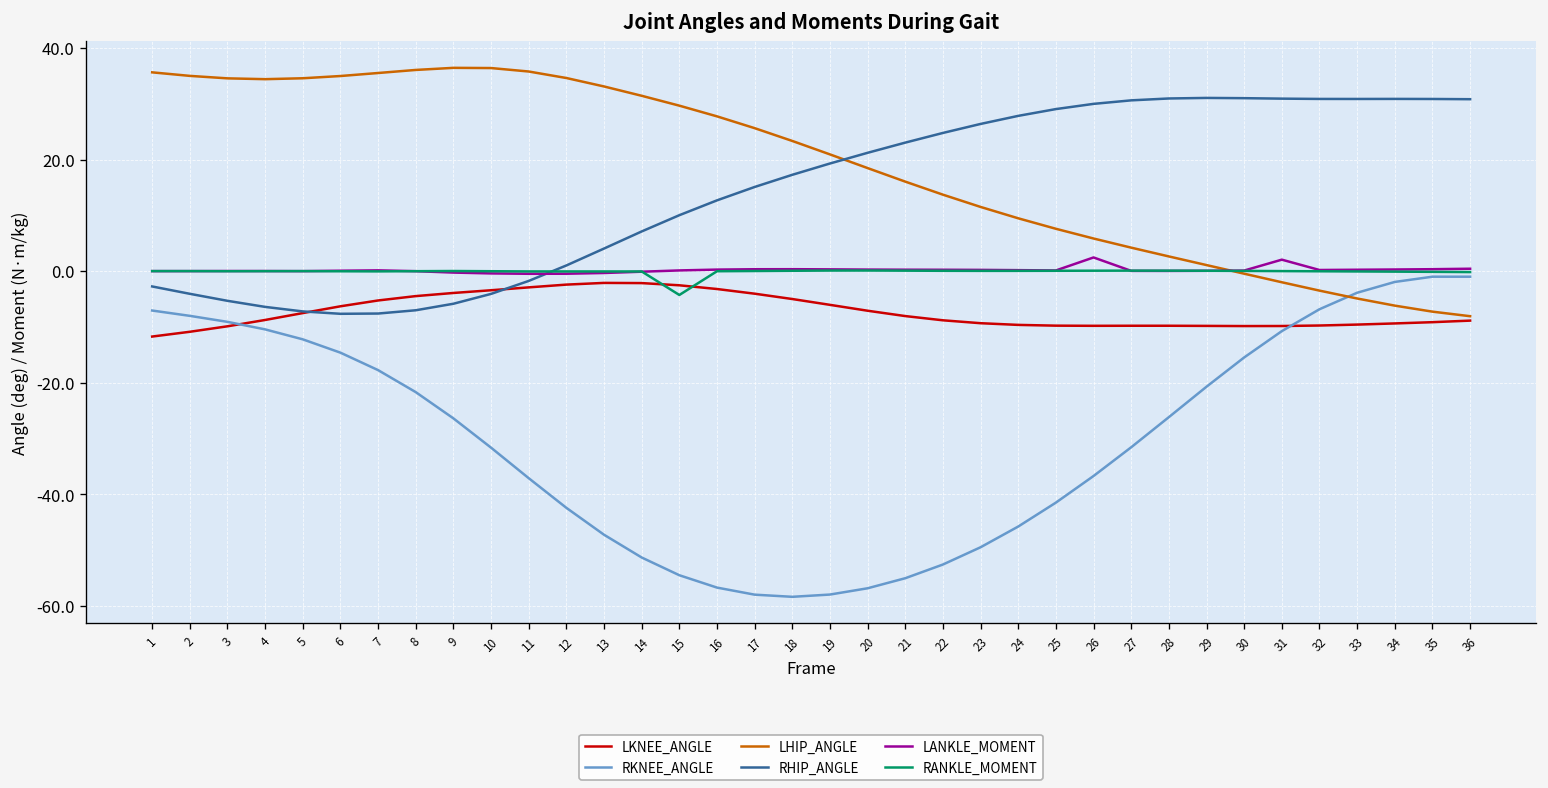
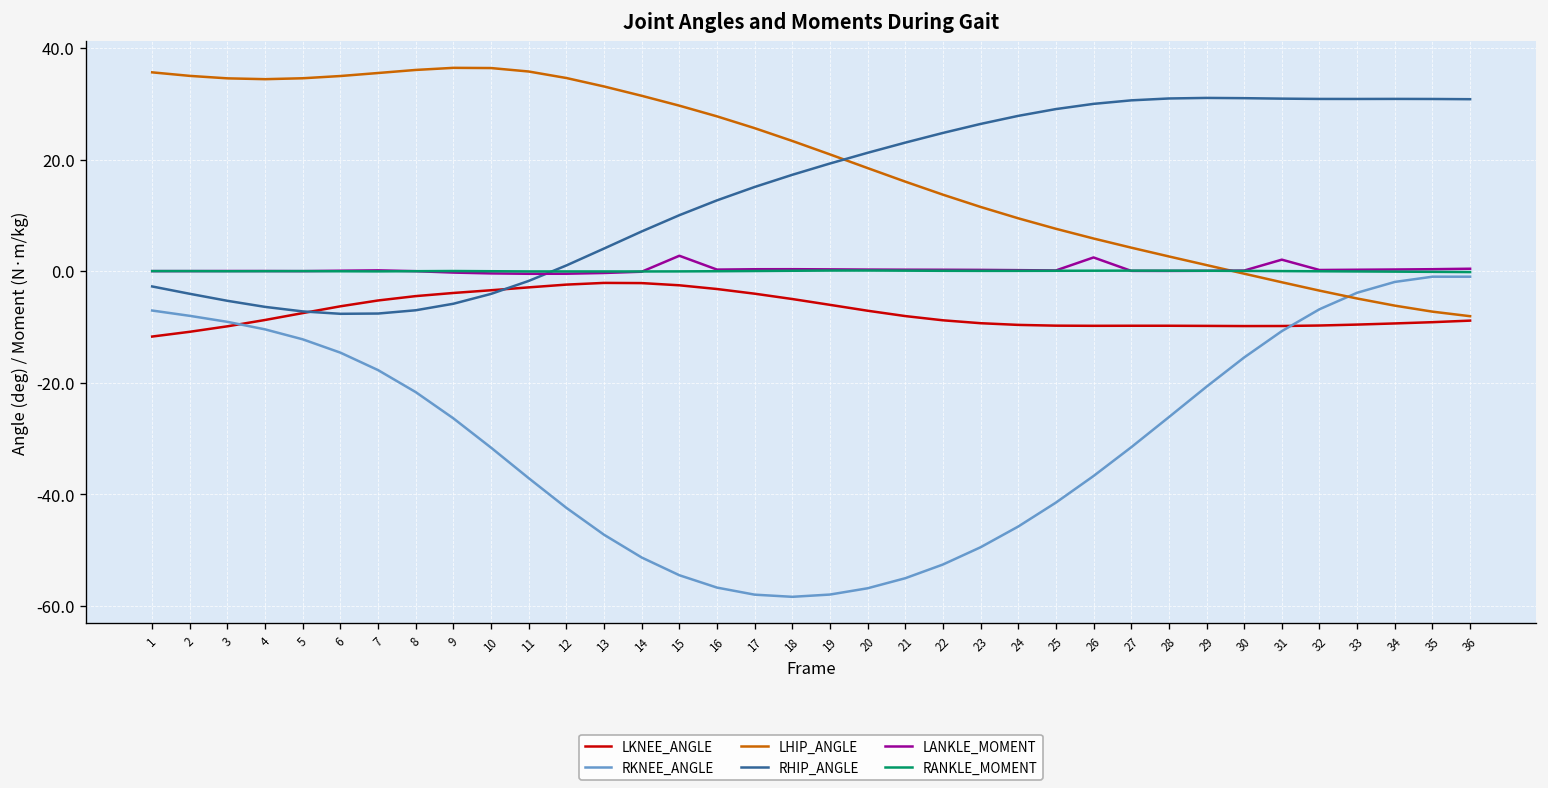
LANKLE_MOMENT, 15: 0 -> 3
RANKLE_MOMENT, 15: -4 -> 0
